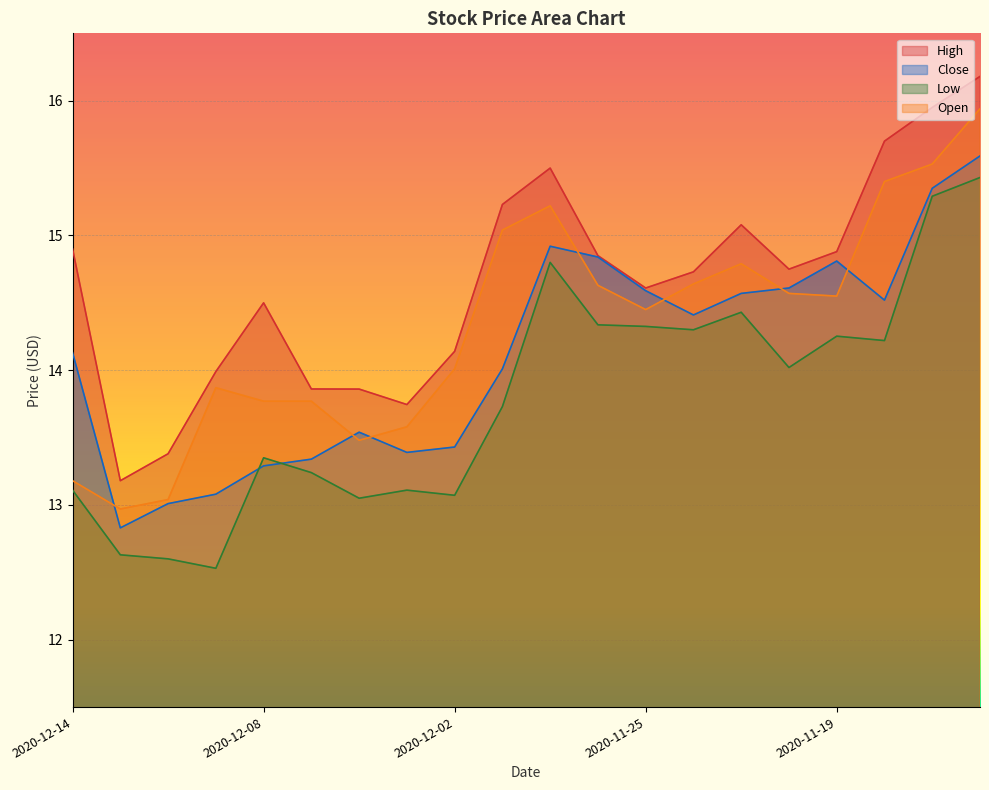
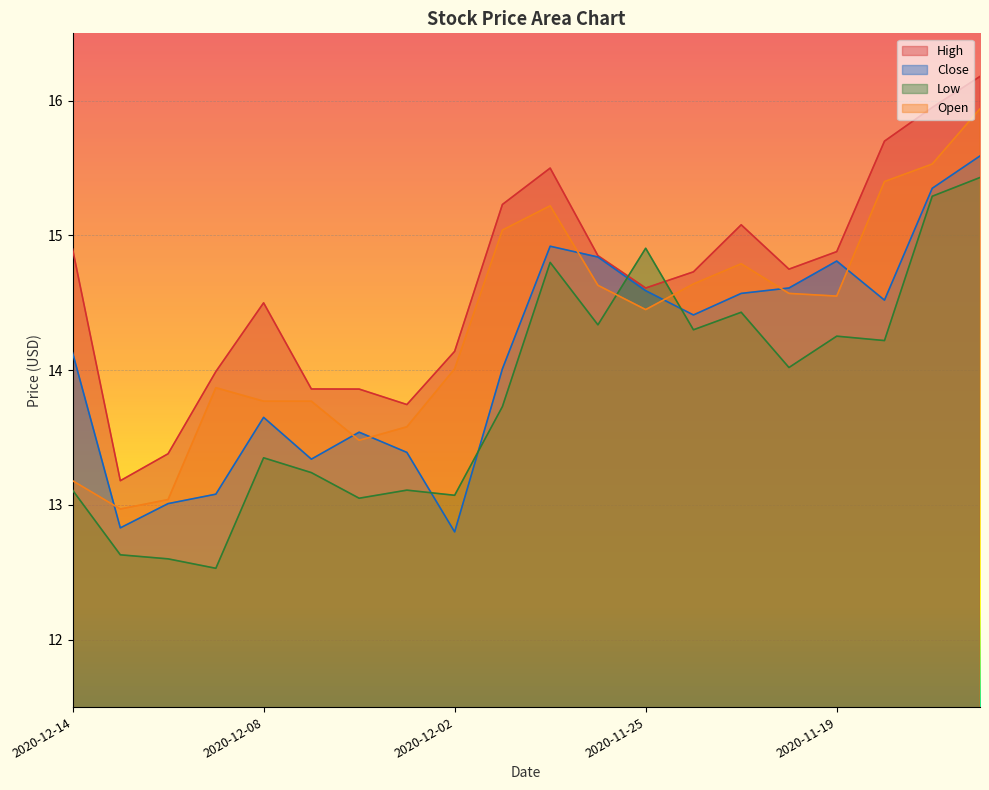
Close, 2020-12-08: 13.29 -> 13.65
Close, 2020-12-02: 13.43 -> 12.80
Low, 2020-11-25: 14.33 -> 14.91
